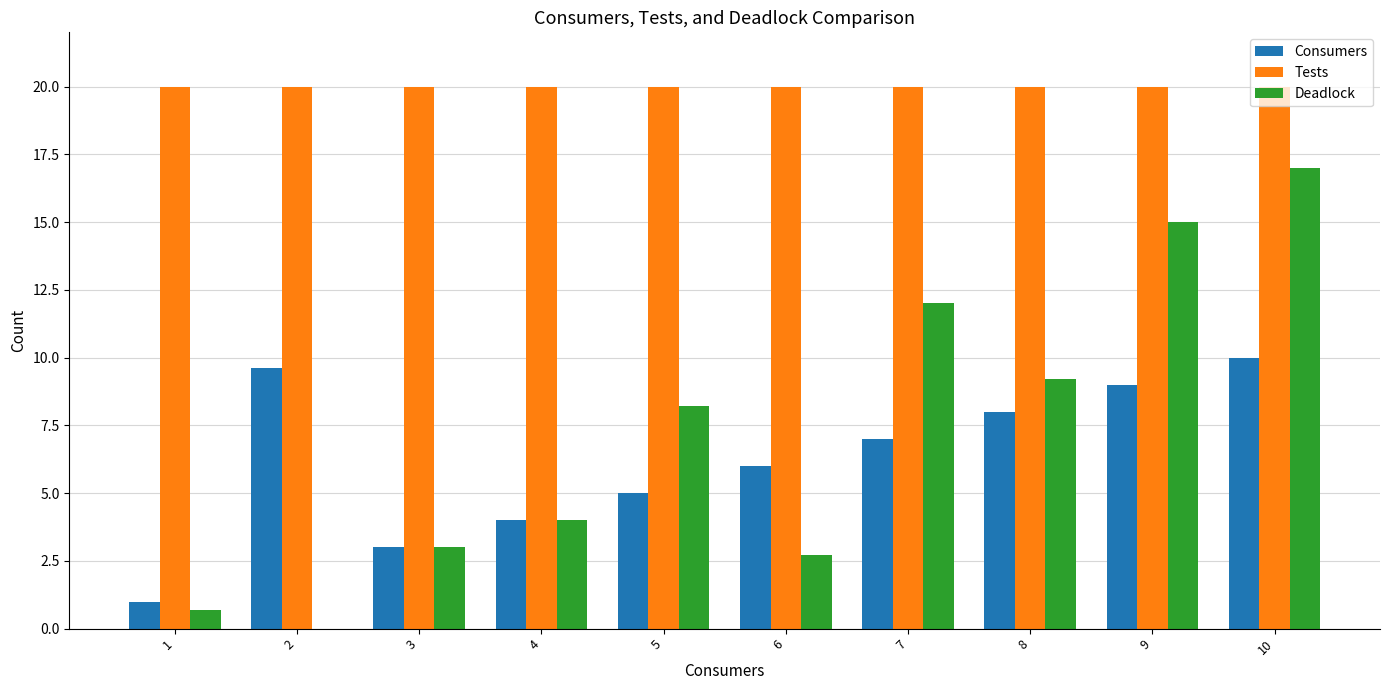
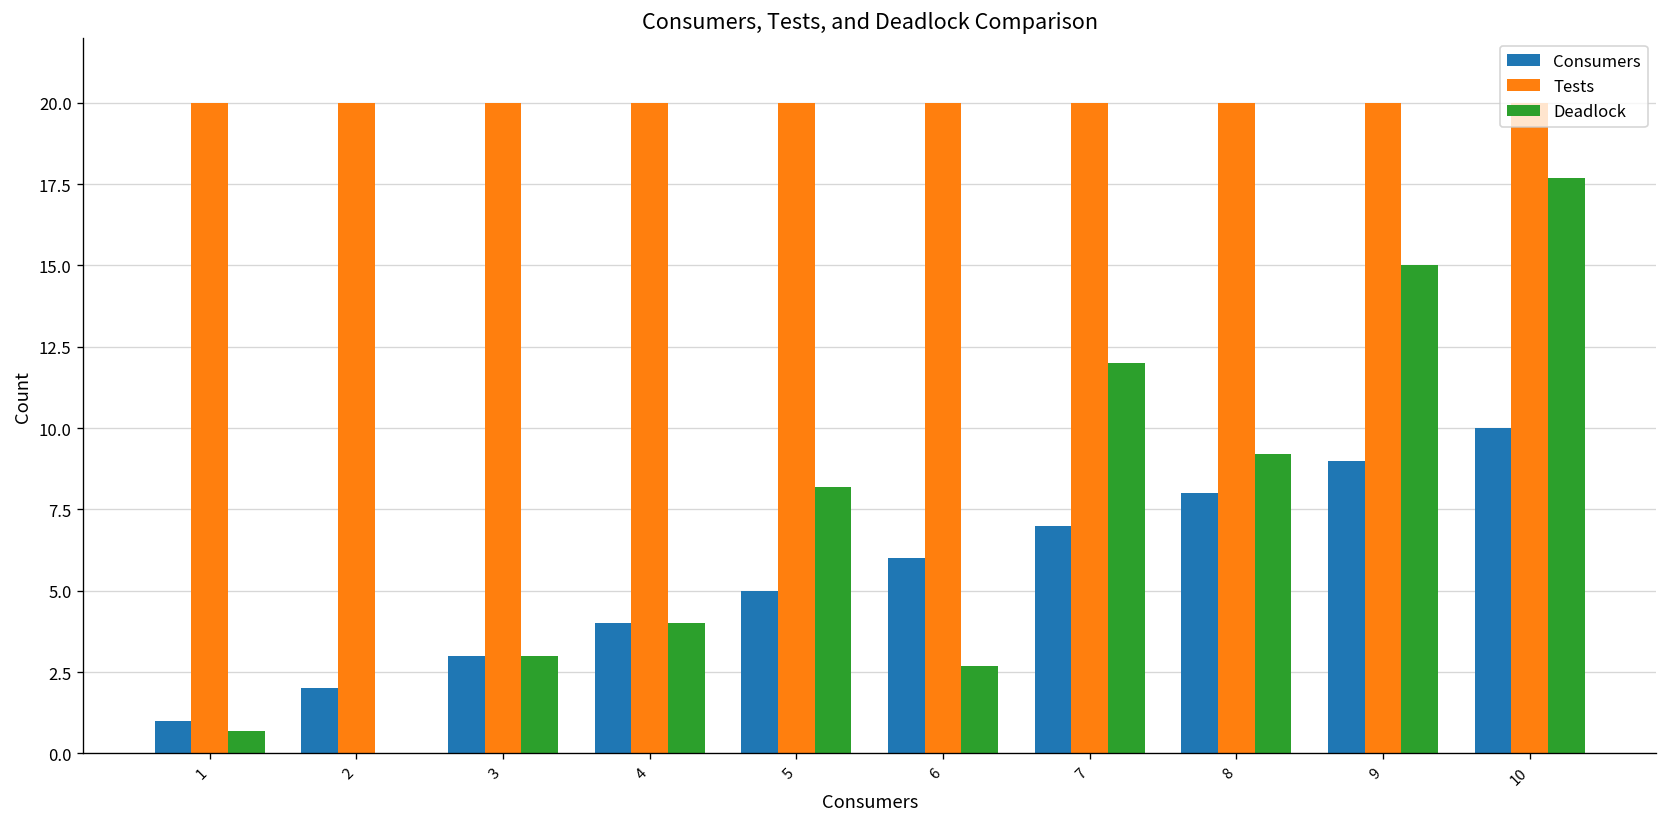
Consumers, 2: 9.6 -> 2.0
Deadlock, 10: 17.0 -> 17.7
